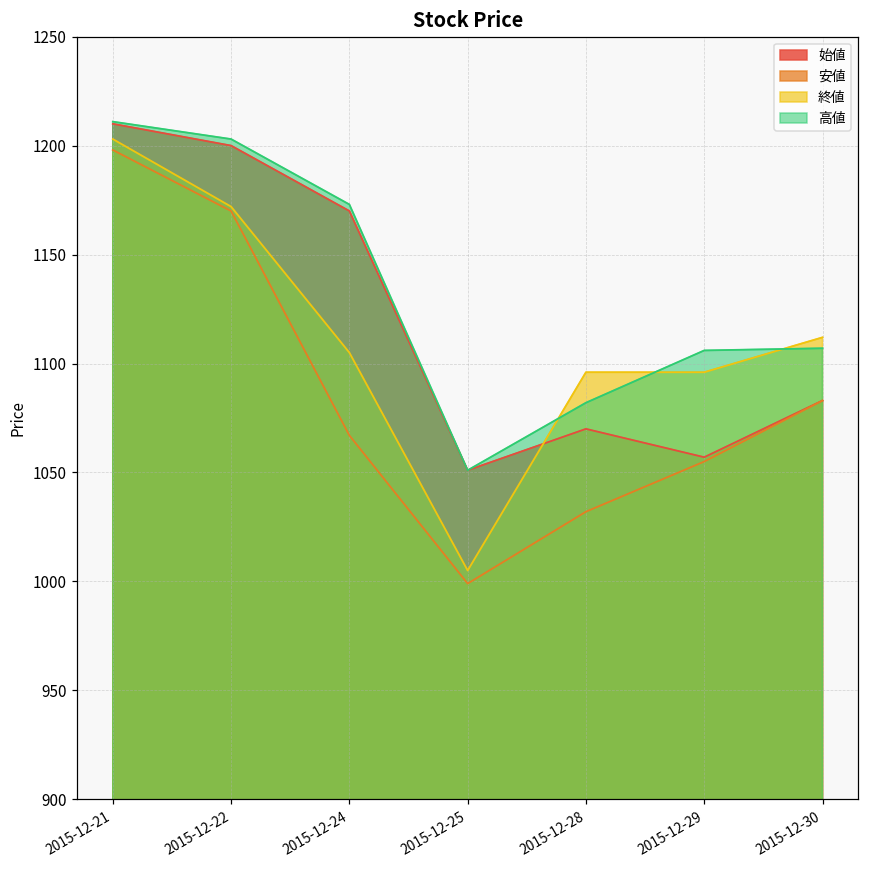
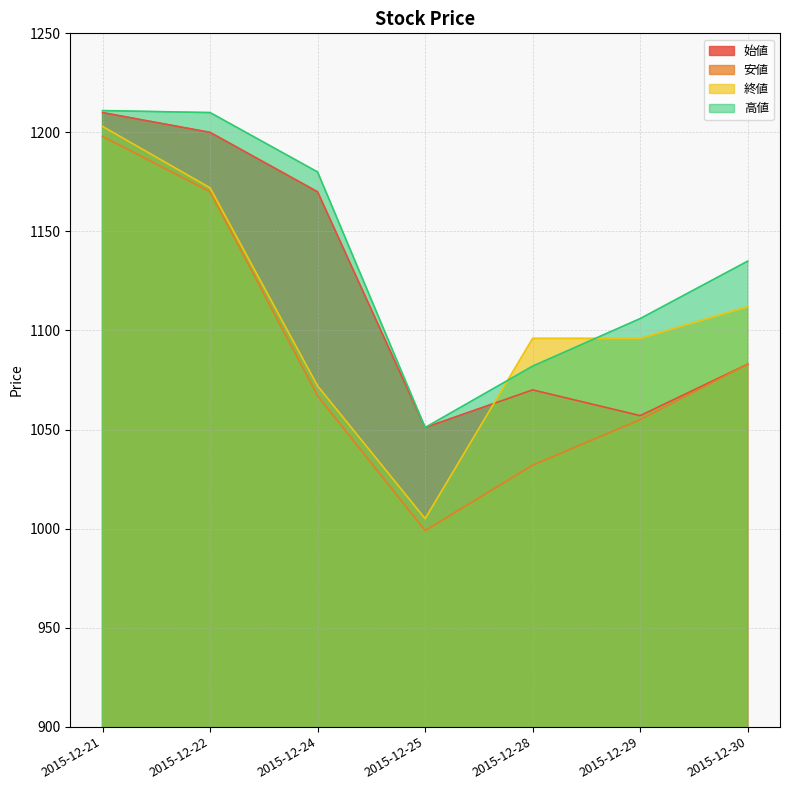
高値, 2015-12-22: 1203 -> 1210
終値, 2015-12-24: 1105 -> 1072
高値, 2015-12-24: 1173 -> 1180
高値, 2015-12-30: 1107 -> 1135
